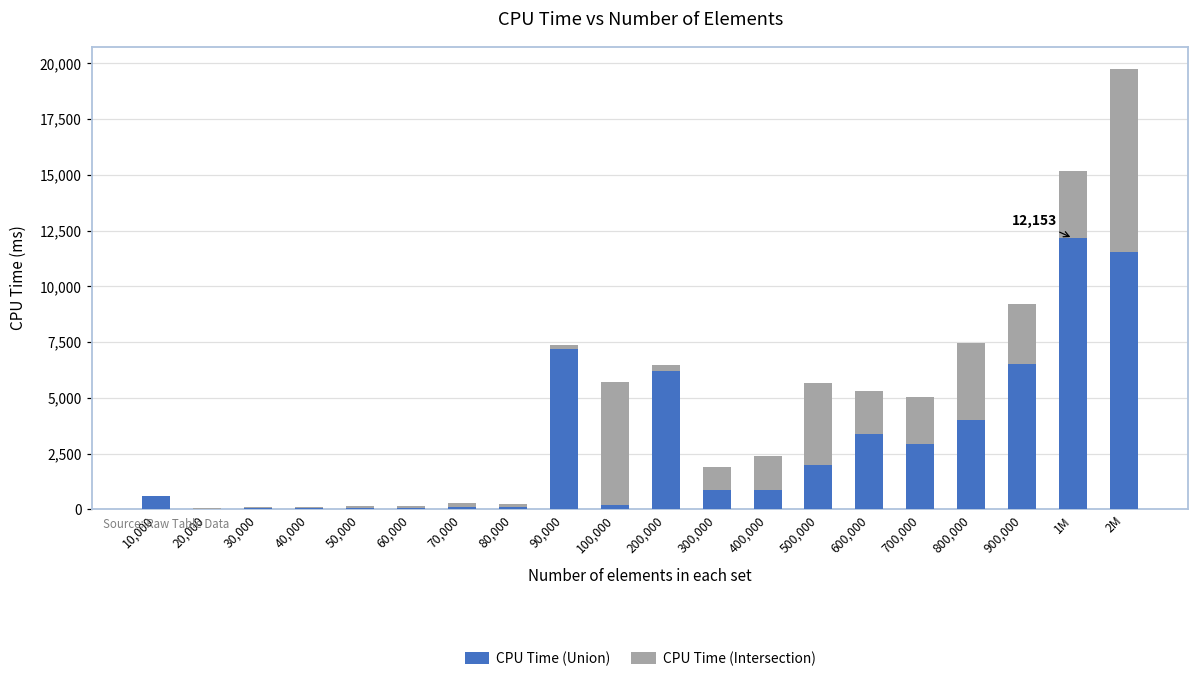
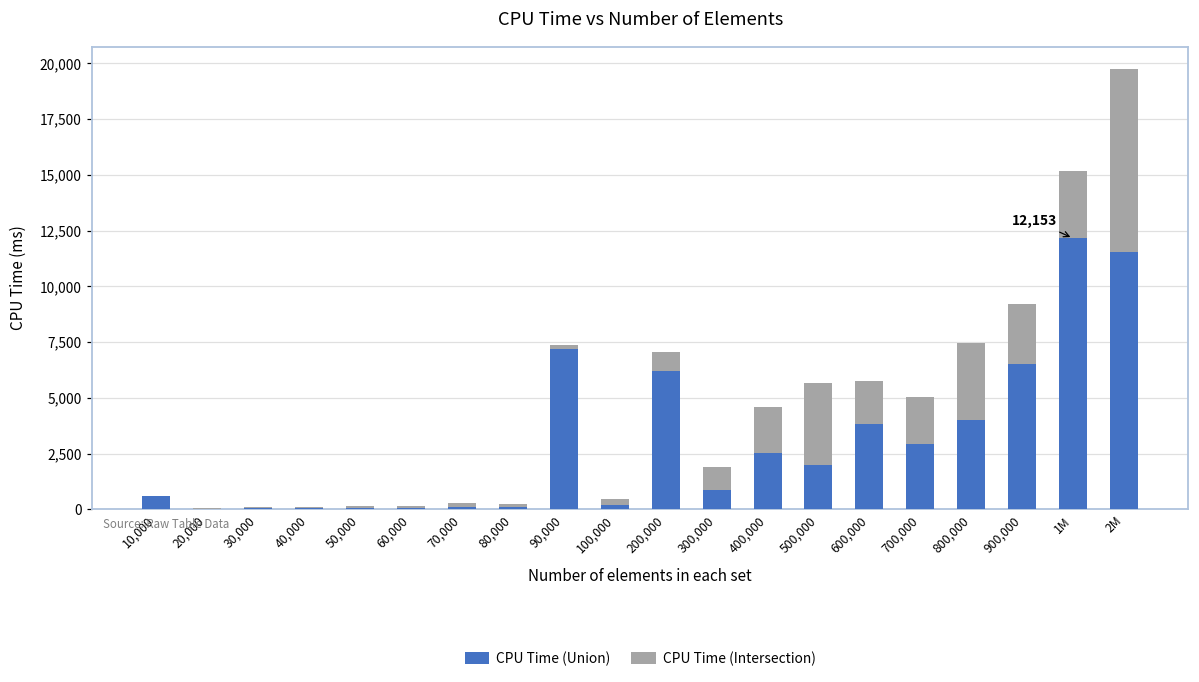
CPU Time (Intersection), 100,000: 5,500 -> 300
CPU Time (Intersection), 200,000: 200 -> 900
CPU Time (Union), 400,000: 900 -> 2,500
CPU Time (Intersection), 400,000: 1,500 -> 2,100
CPU Time (Union), 600,000: 3,400 -> 3,800
